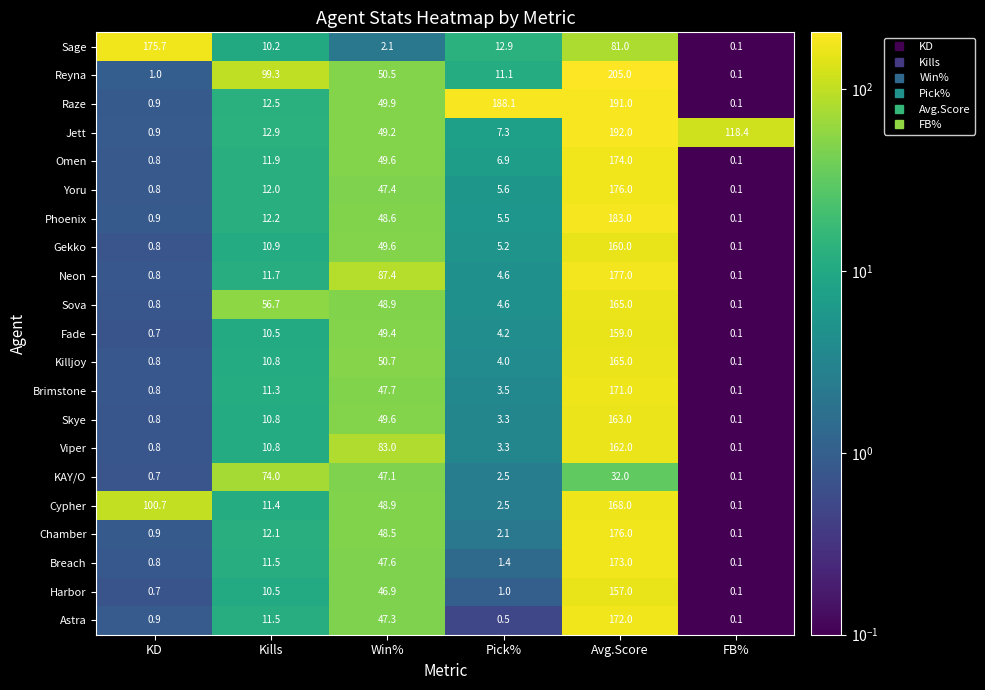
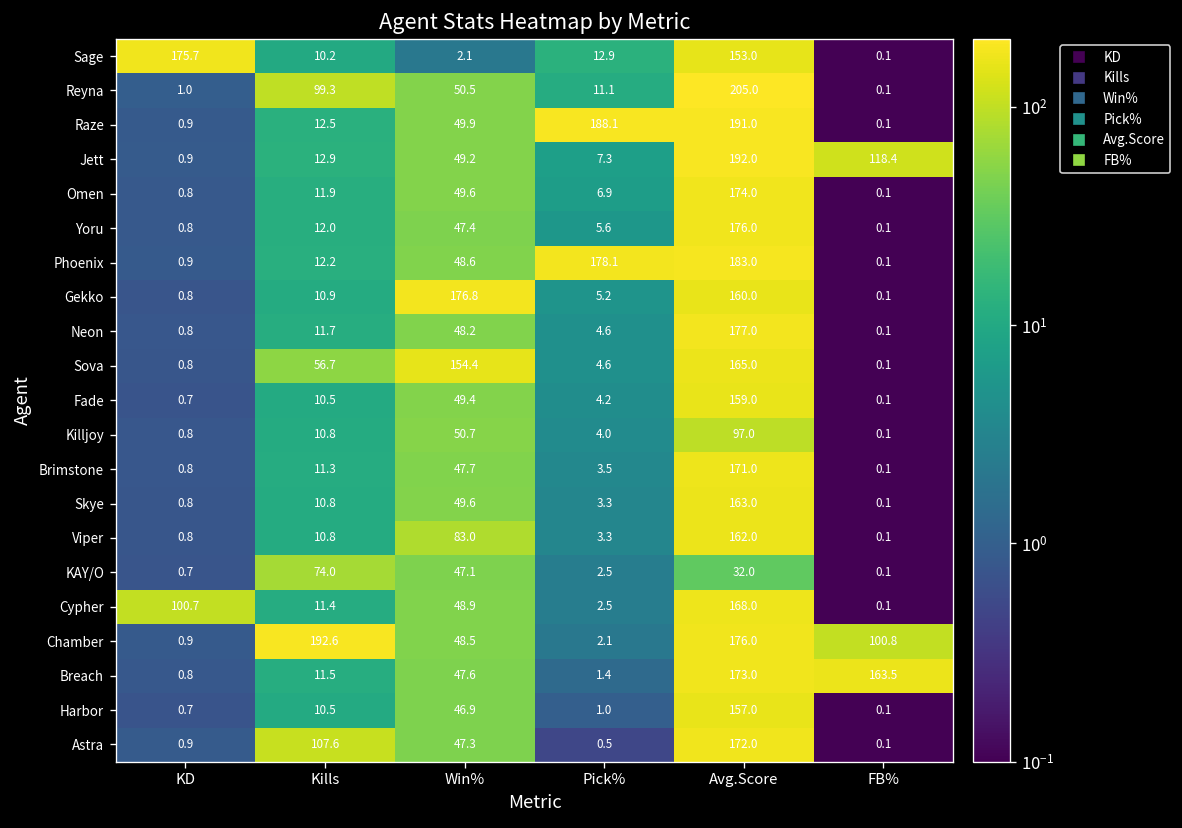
Sage, Avg.Score: 81.0 -> 153.0
Phoenix, Pick%: 5.5 -> 178.1
Gekko, Win%: 49.6 -> 176.8
Neon, Win%: 87.4 -> 48.2
Sova, Win%: 48.9 -> 154.4
Killjoy, Avg.Score: 165.0 -> 97.0
Chamber, Kills: 12.1 -> 192.6
Chamber, FB%: 0.1 -> 100.8
Breach, FB%: 0.1 -> 163.5
Astra, Kills: 11.5 -> 107.6
